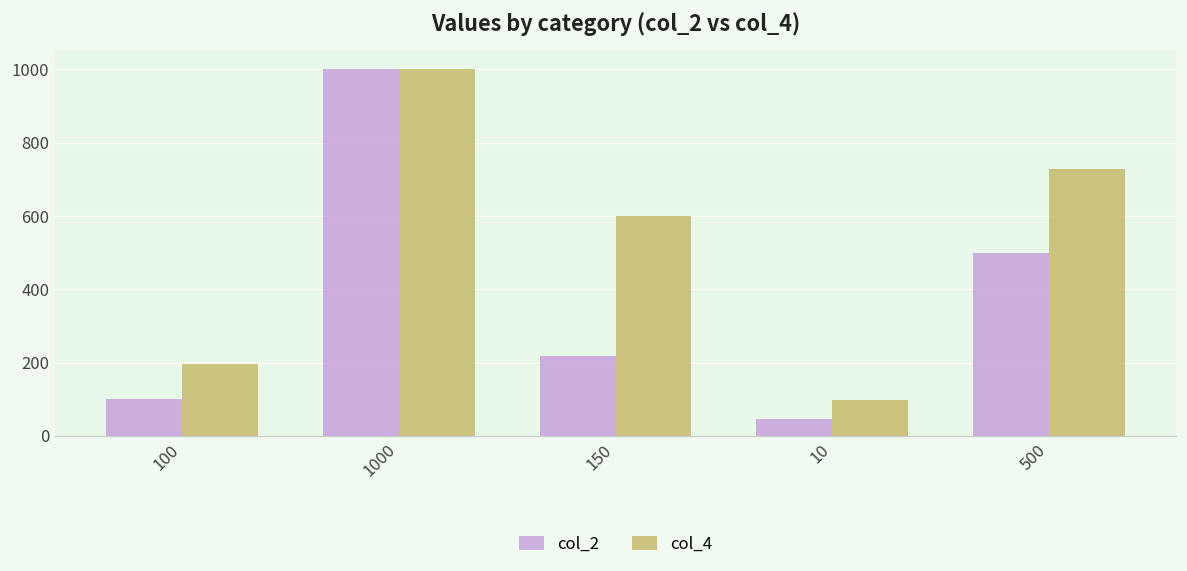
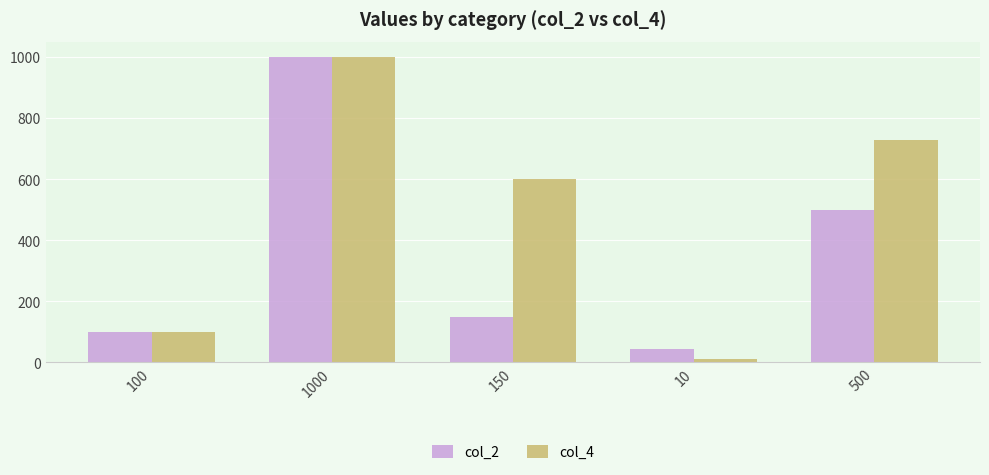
col_4, 100: 200 -> 100
col_2, 150: 220 -> 150
col_4, 10: 100 -> 10
